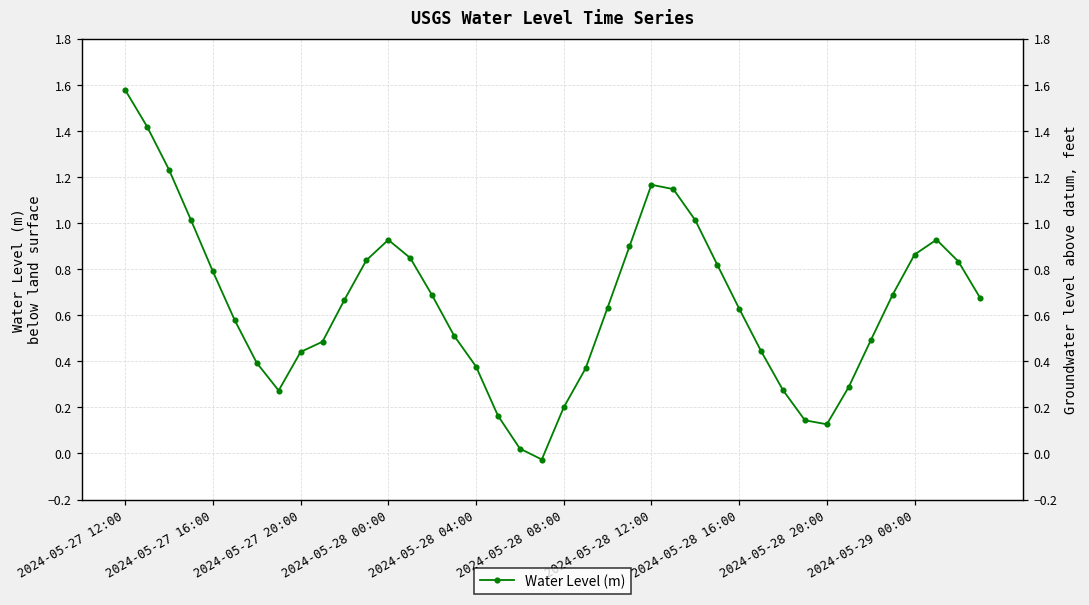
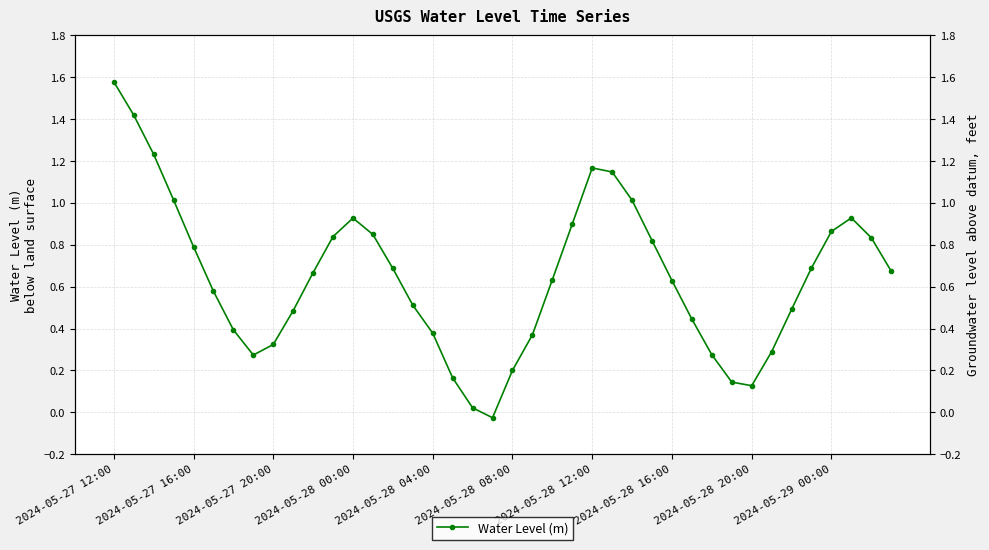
2024-05-27 20:00: 0.44 -> 0.32
